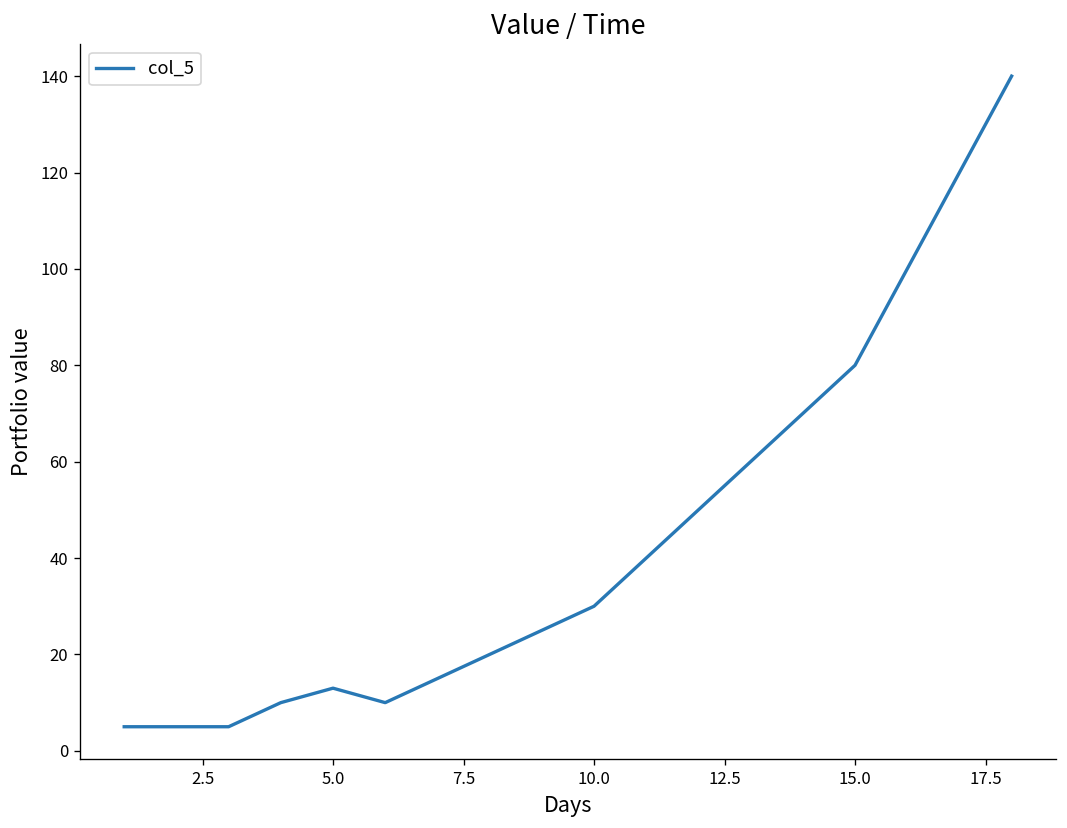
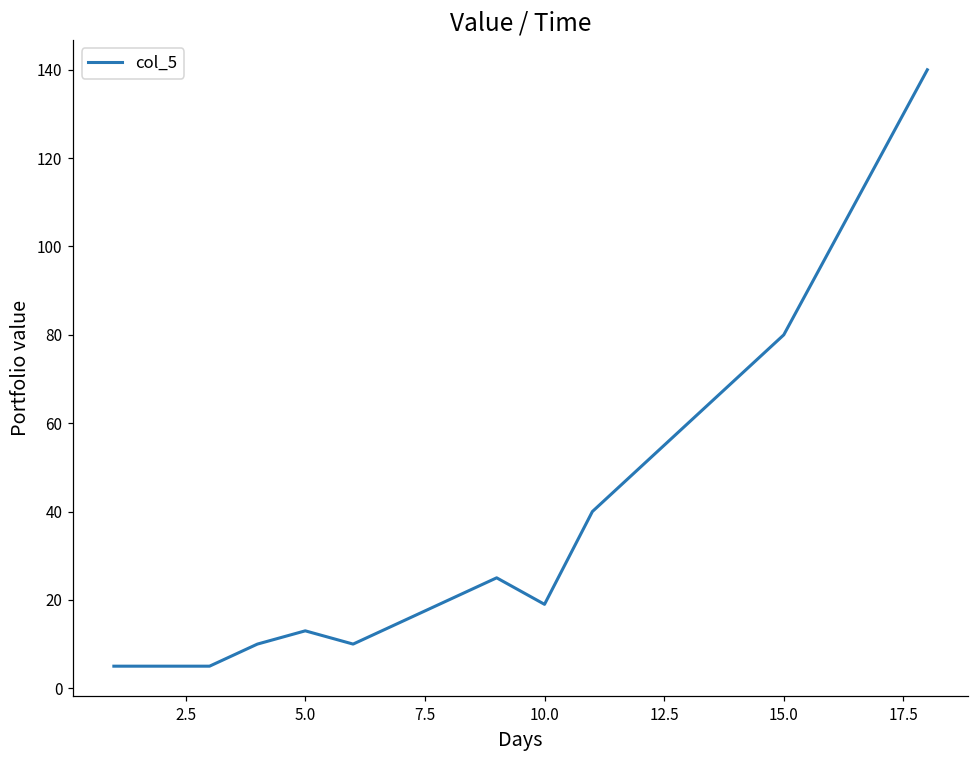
10.0: 30 -> 19
